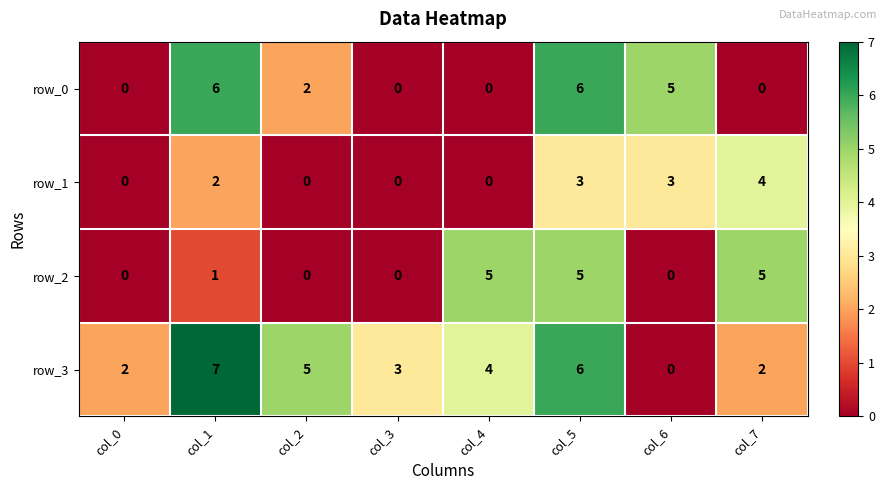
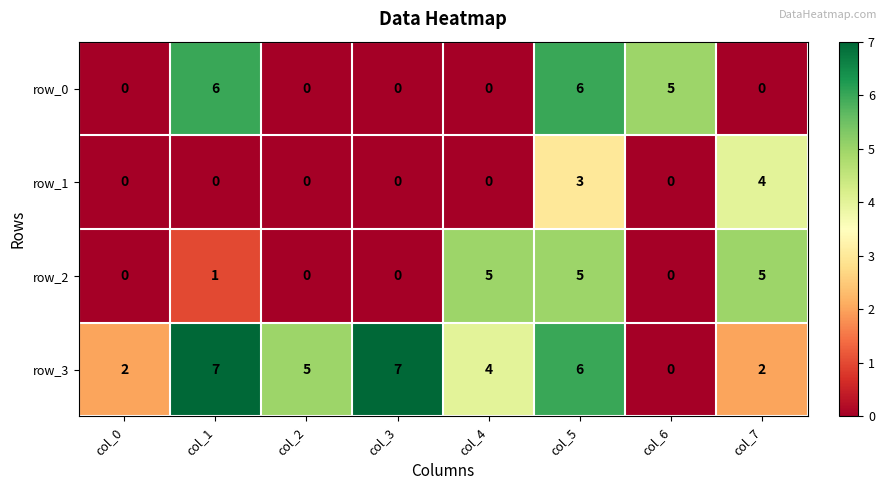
row_0, col_2: 2 -> 0
row_1, col_1: 2 -> 0
row_1, col_6: 3 -> 0
row_3, col_3: 3 -> 7
